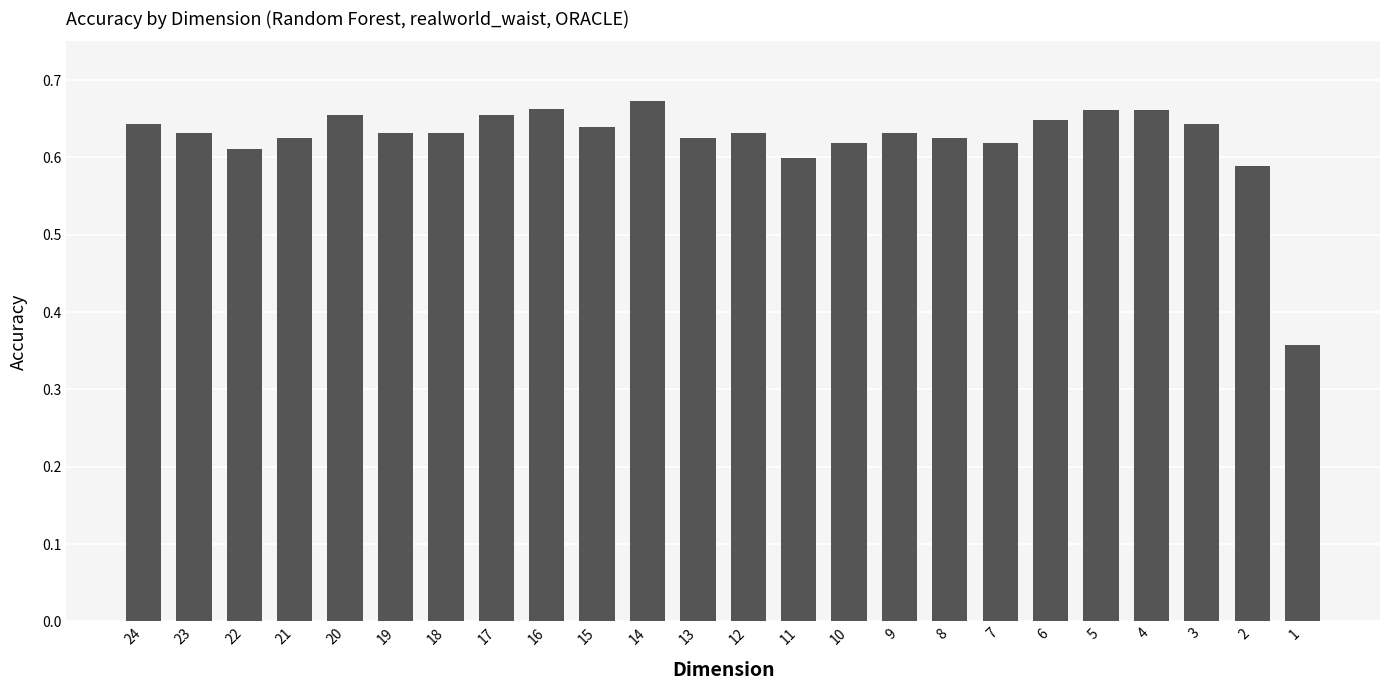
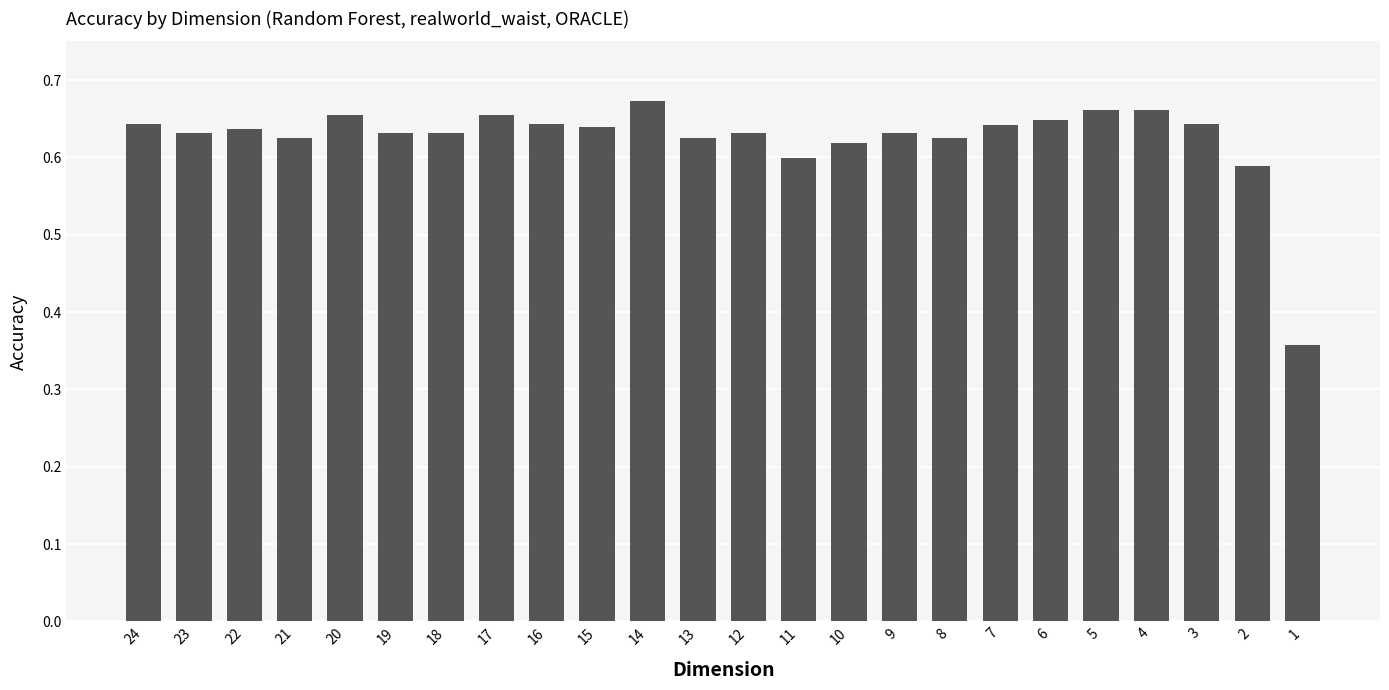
22: 0.61 -> 0.64
16: 0.66 -> 0.64
7: 0.62 -> 0.64
